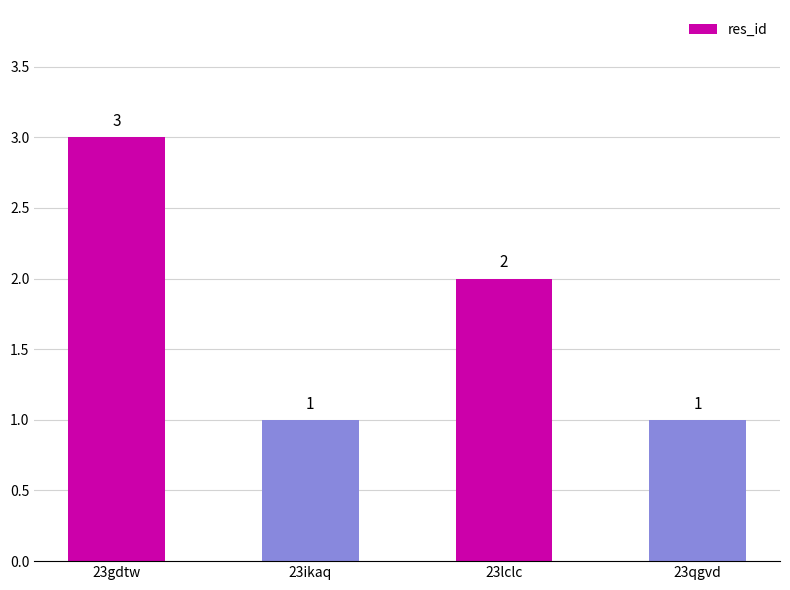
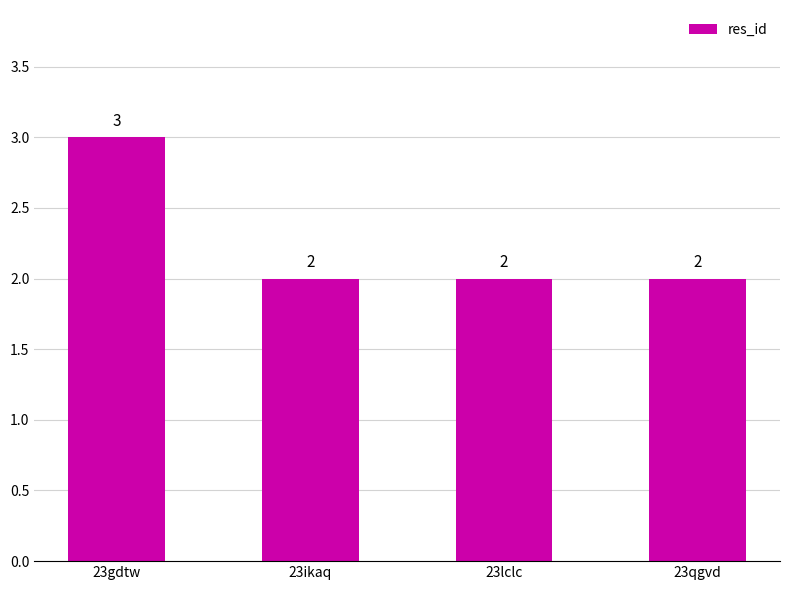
23ikaq: 1 -> 2
23qgvd: 1 -> 2
